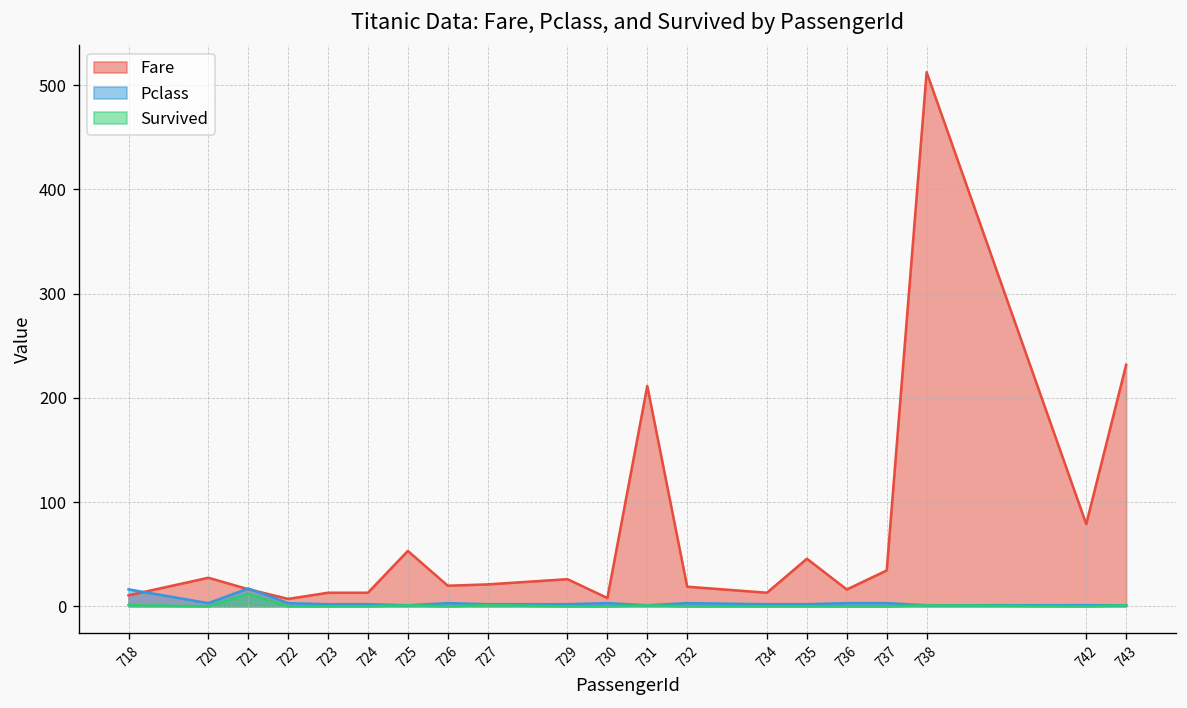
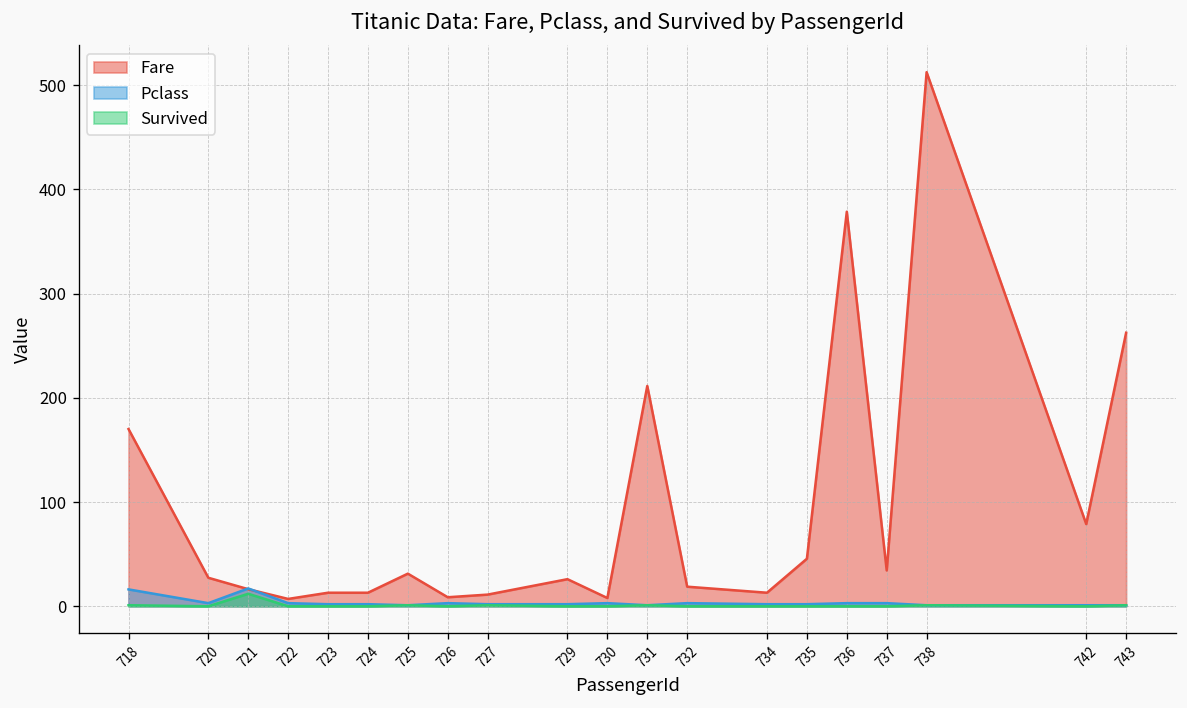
Fare, 718: 10 -> 170
Fare, 725: 50 -> 30
Fare, 726: 20 -> 10
Fare, 727: 20 -> 10
Fare, 736: 20 -> 380
Fare, 743: 230 -> 260
